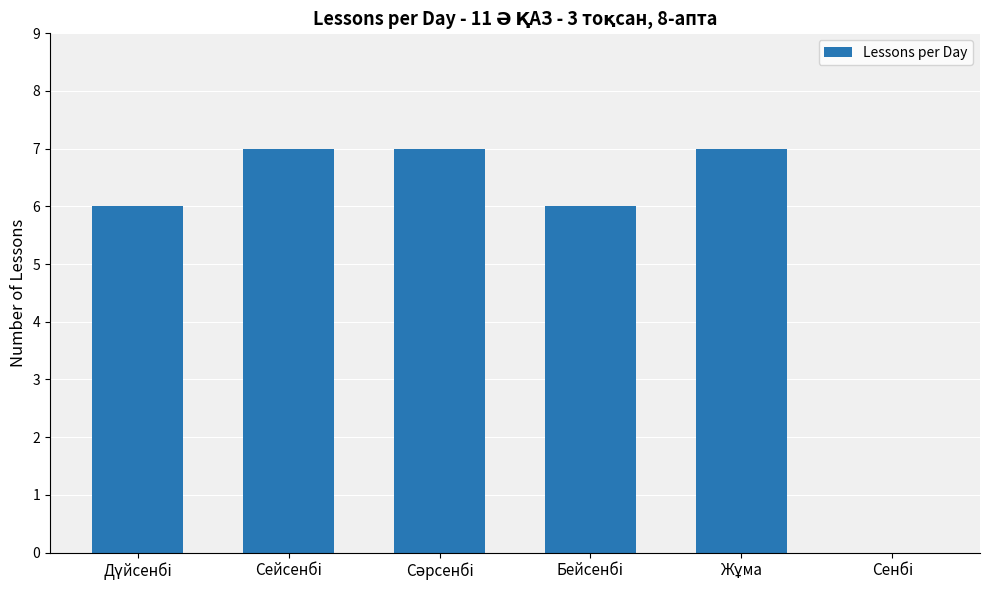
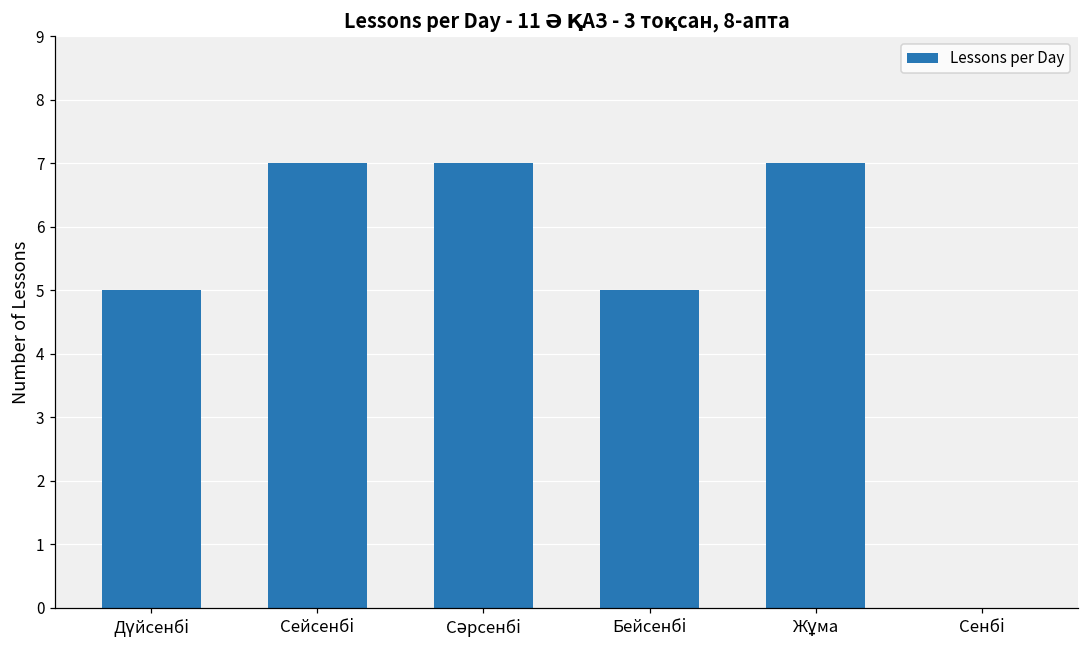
Дүйсенбі: 6 -> 5
Бейсенбі: 6 -> 5
